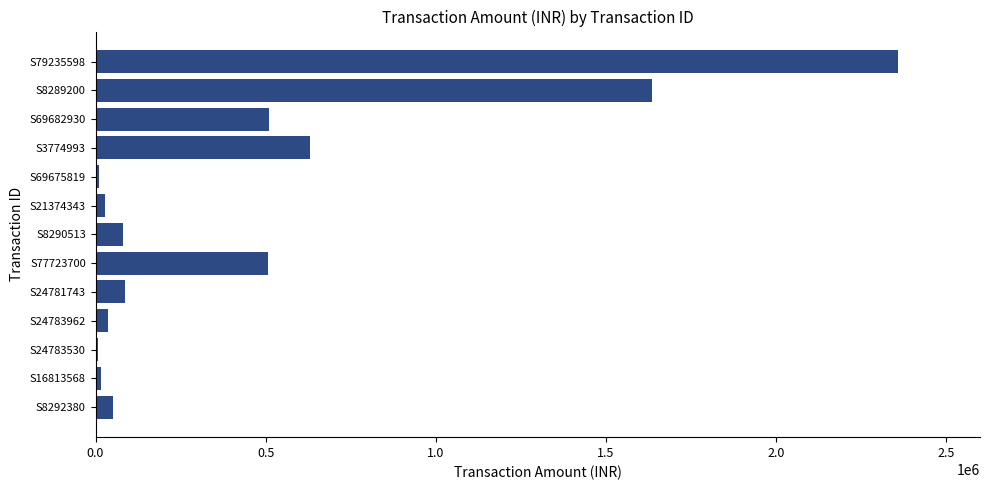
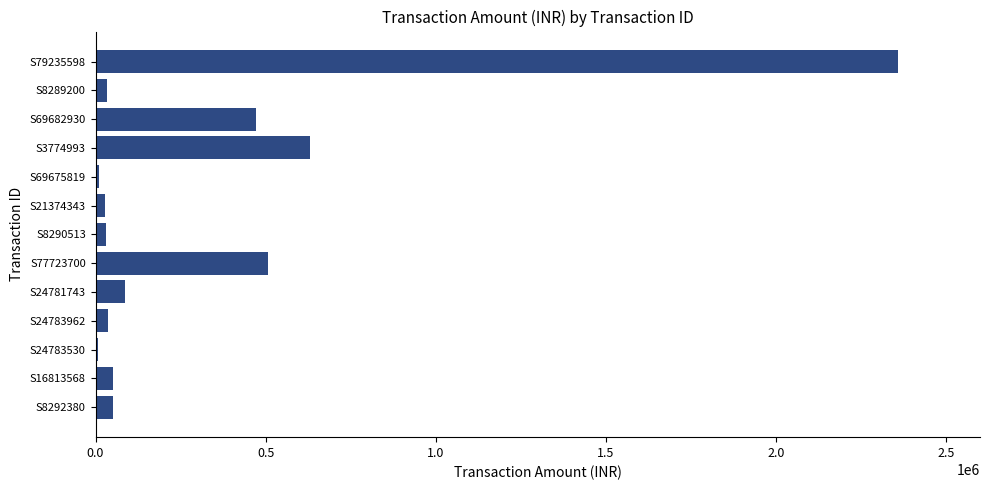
S8289200: 1640000 -> 30000
S69682930: 510000 -> 470000
S8290513: 80000 -> 30000
S16813568: 20000 -> 50000
